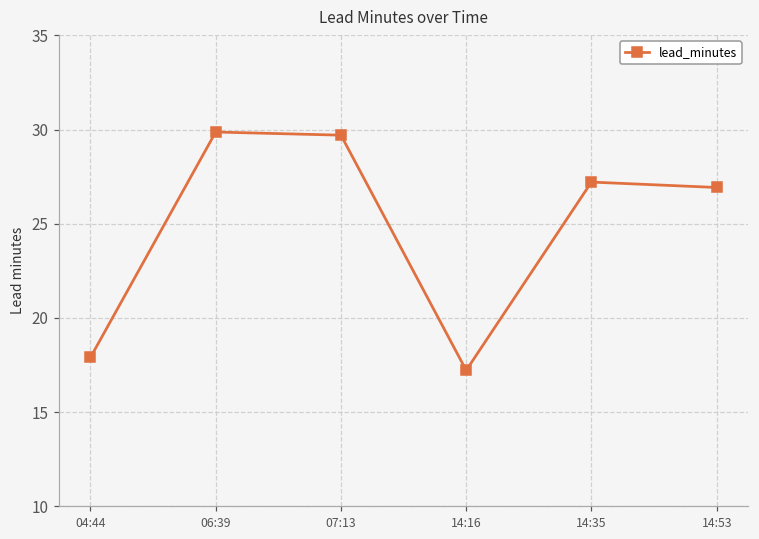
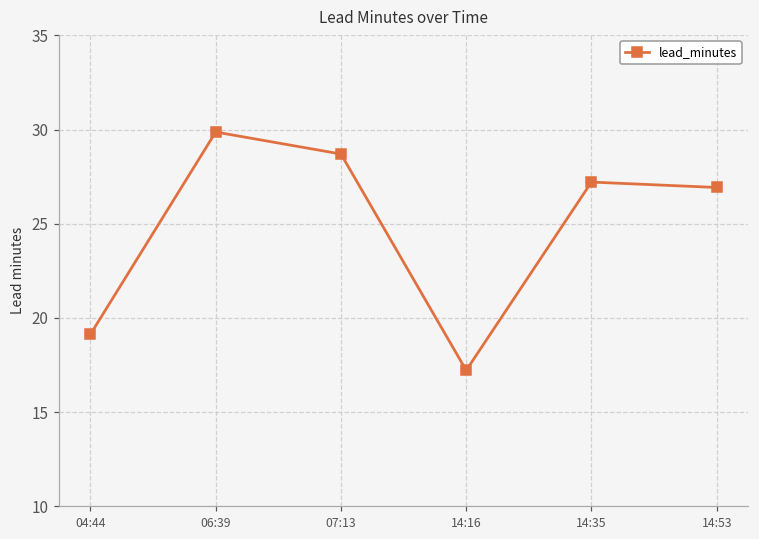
04:44: 17.9 -> 19.1
07:13: 29.7 -> 28.7
